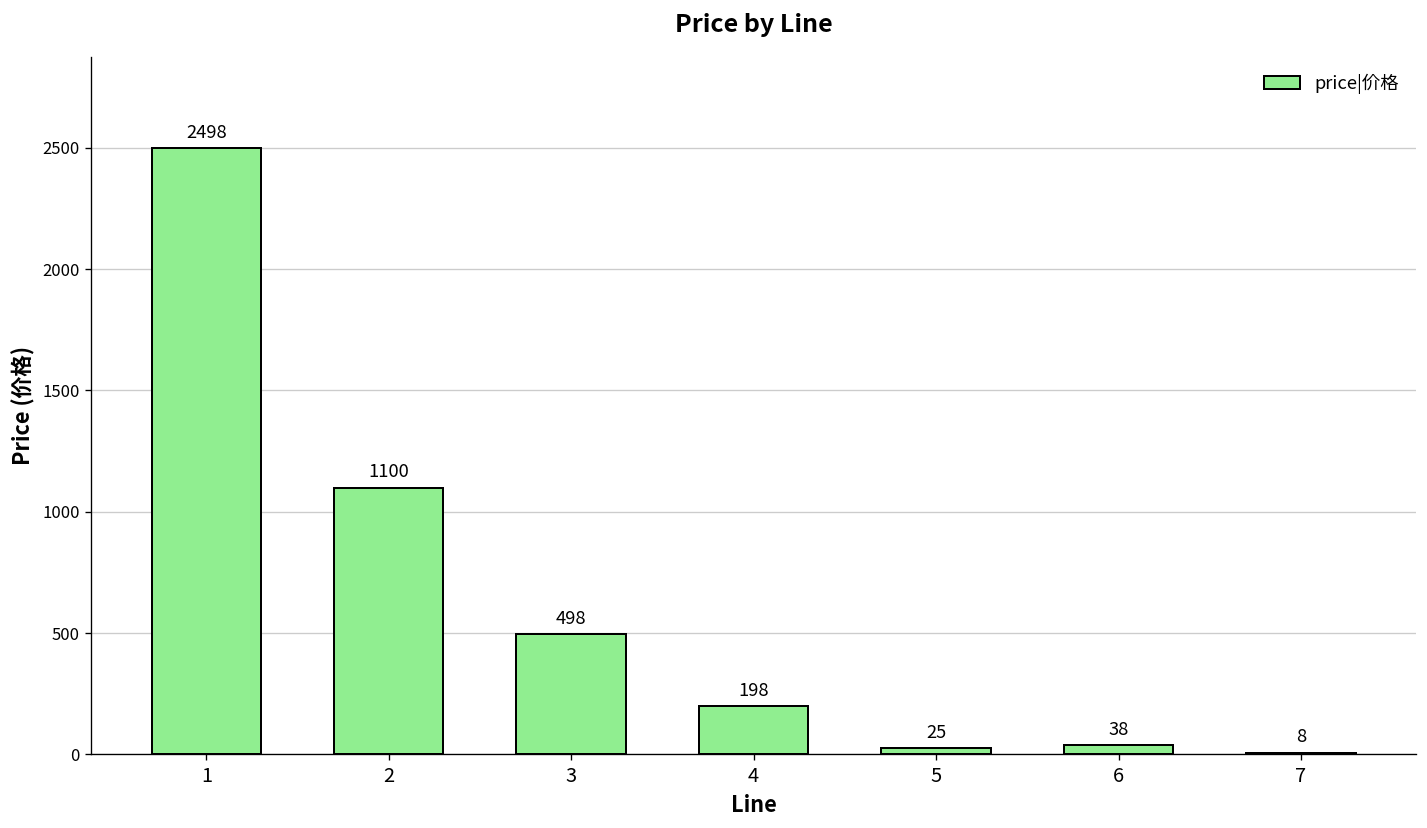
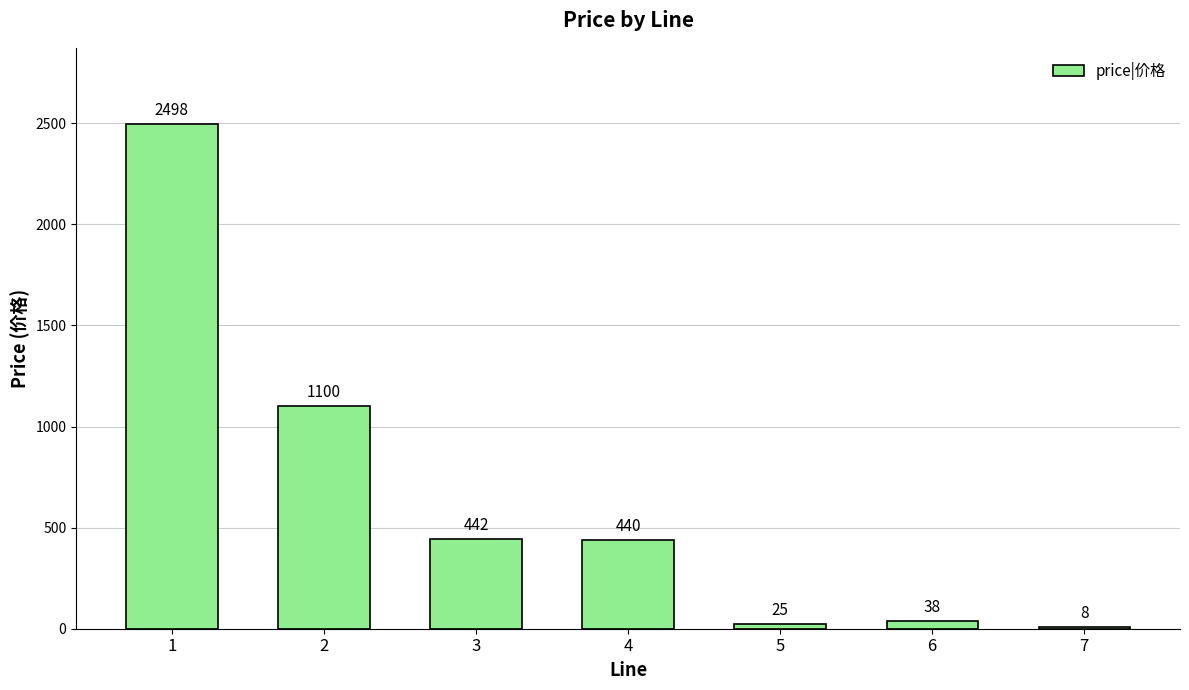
3: 498 -> 442
4: 198 -> 440
